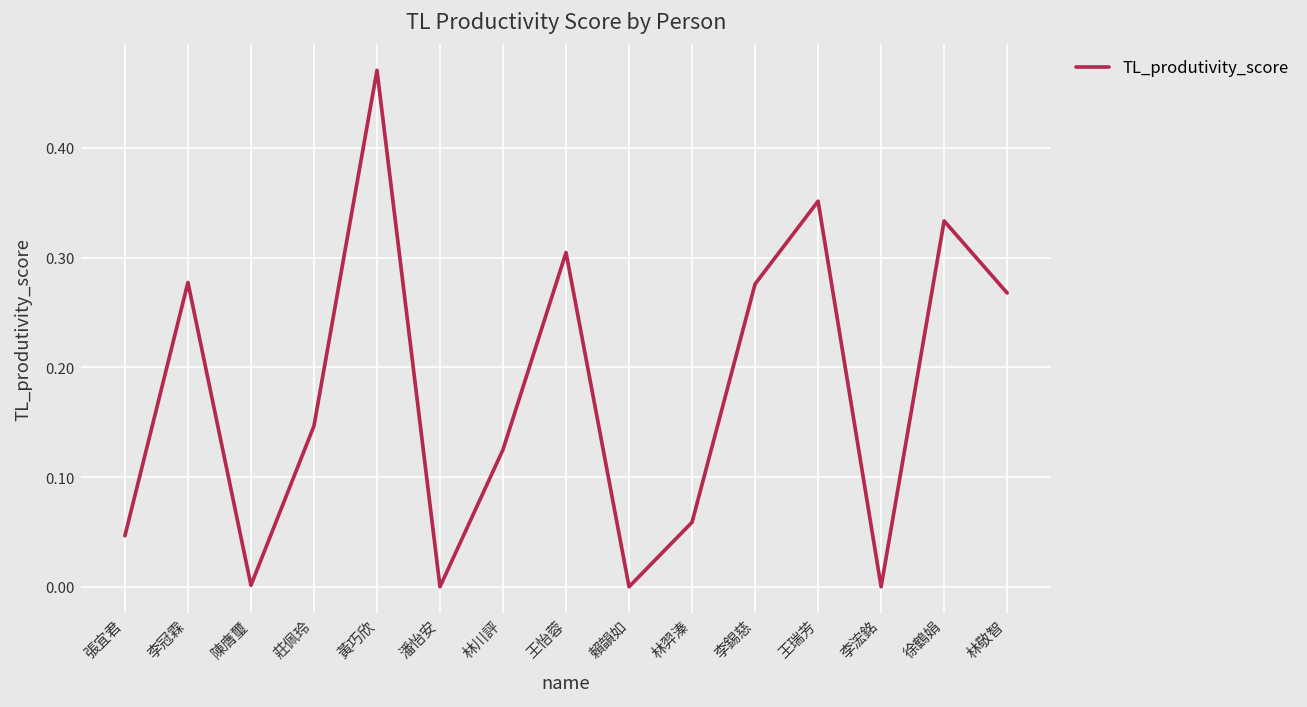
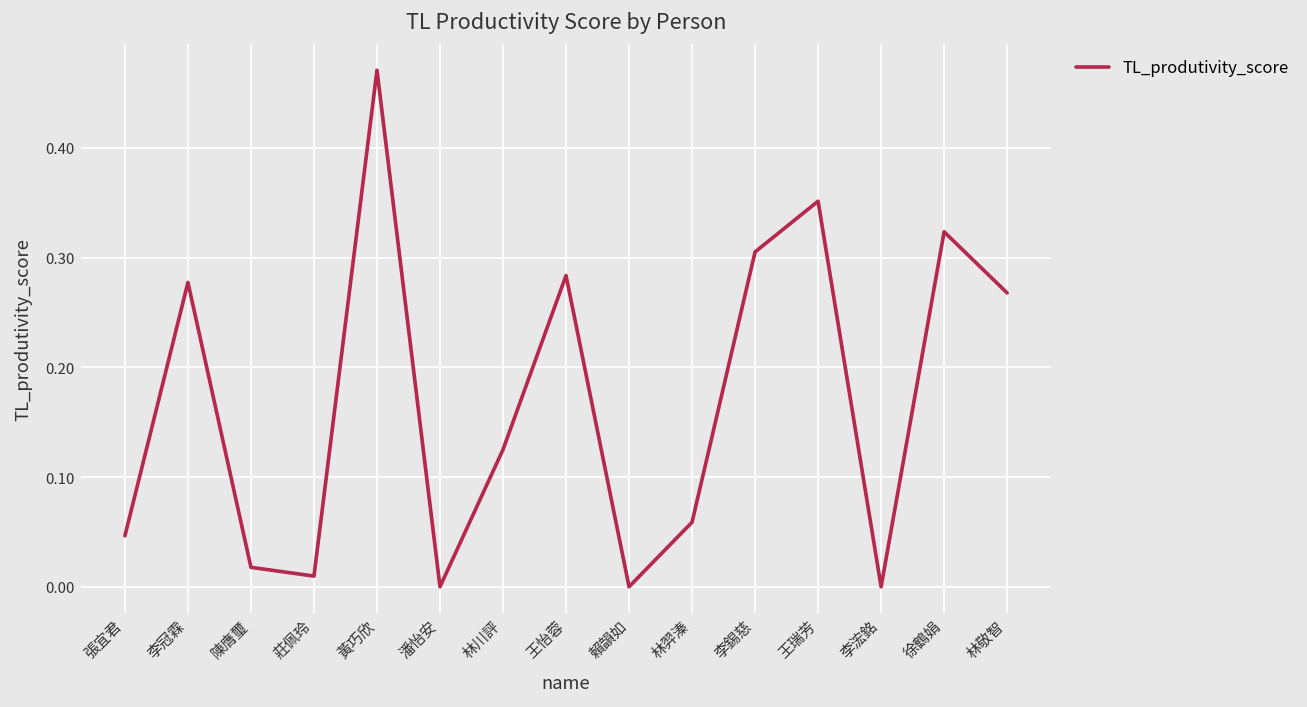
陳膺璽: 0.00 -> 0.02
莊佩玲: 0.15 -> 0.01
王怡蓉: 0.30 -> 0.28
李錫慈: 0.28 -> 0.31
徐鶴娟: 0.33 -> 0.32
